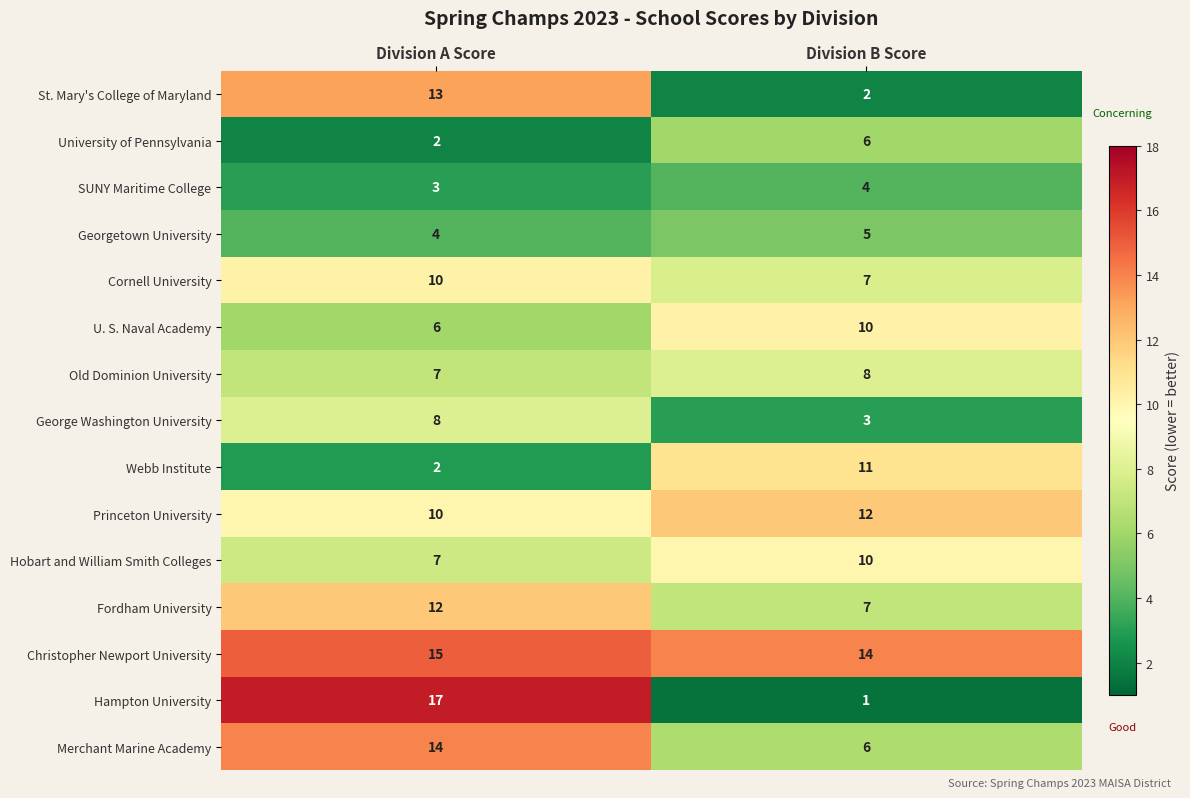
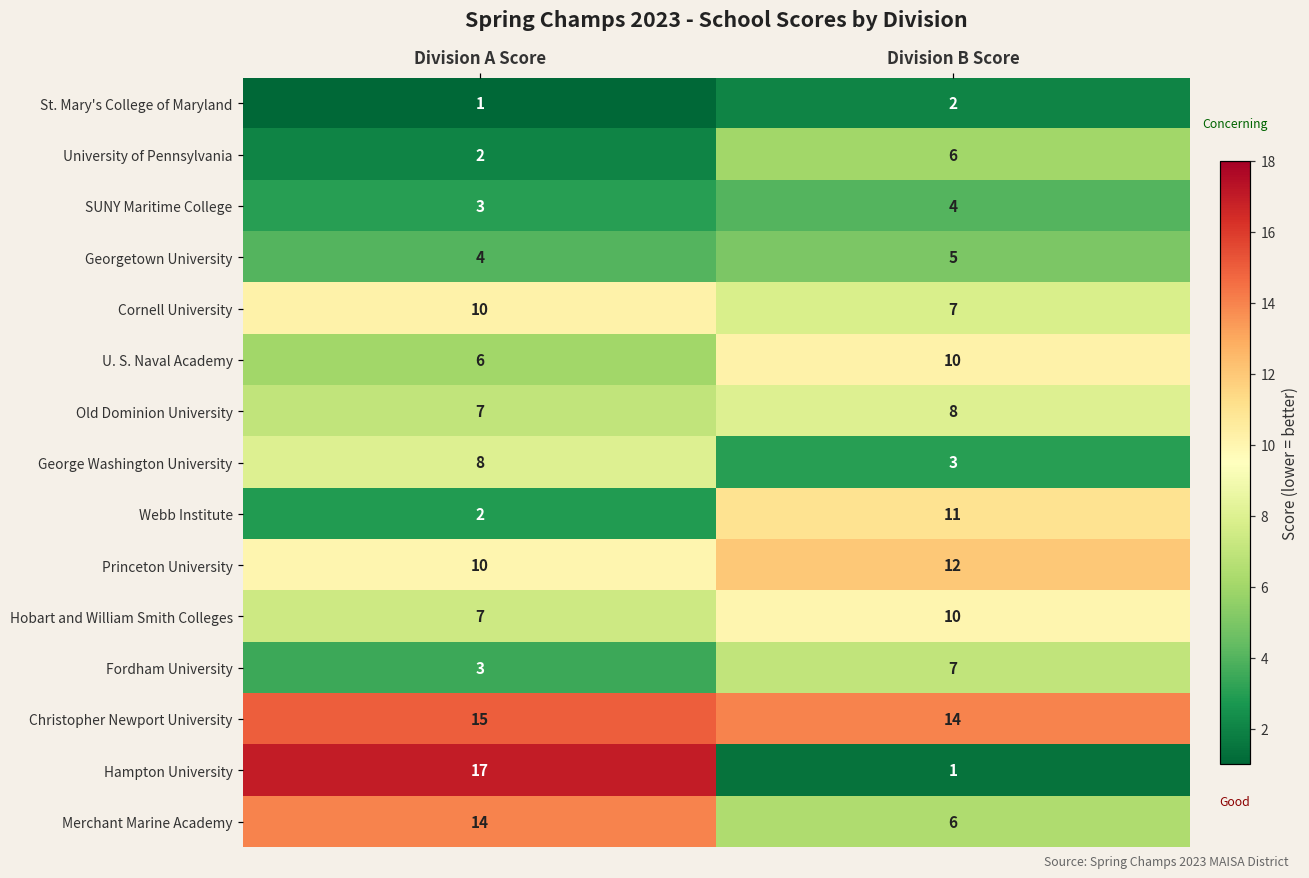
St. Mary's College of Maryland, Division A Score: 13 -> 1
Fordham University, Division A Score: 12 -> 3
